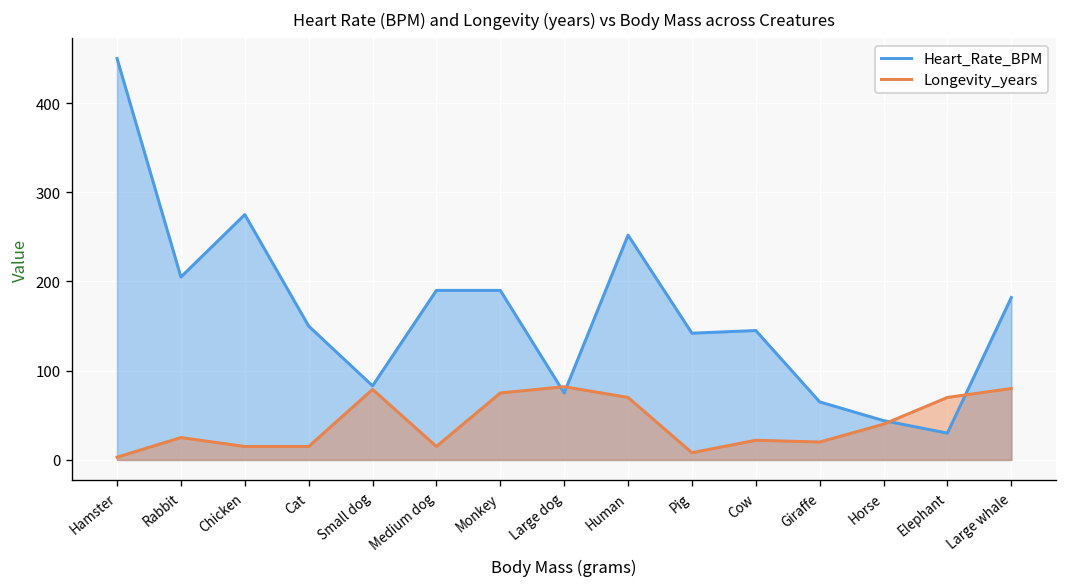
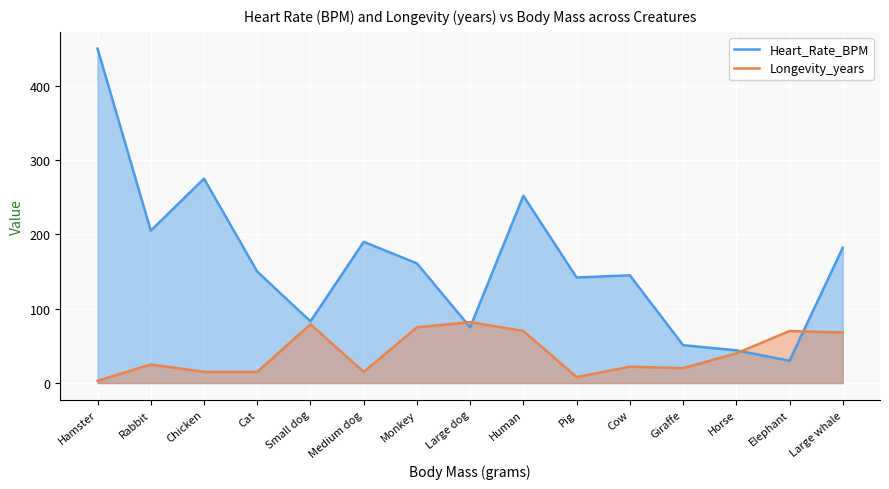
Heart_Rate_BPM, Monkey: 190 -> 160
Heart_Rate_BPM, Giraffe: 70 -> 50
Longevity_years, Large whale: 80 -> 70
